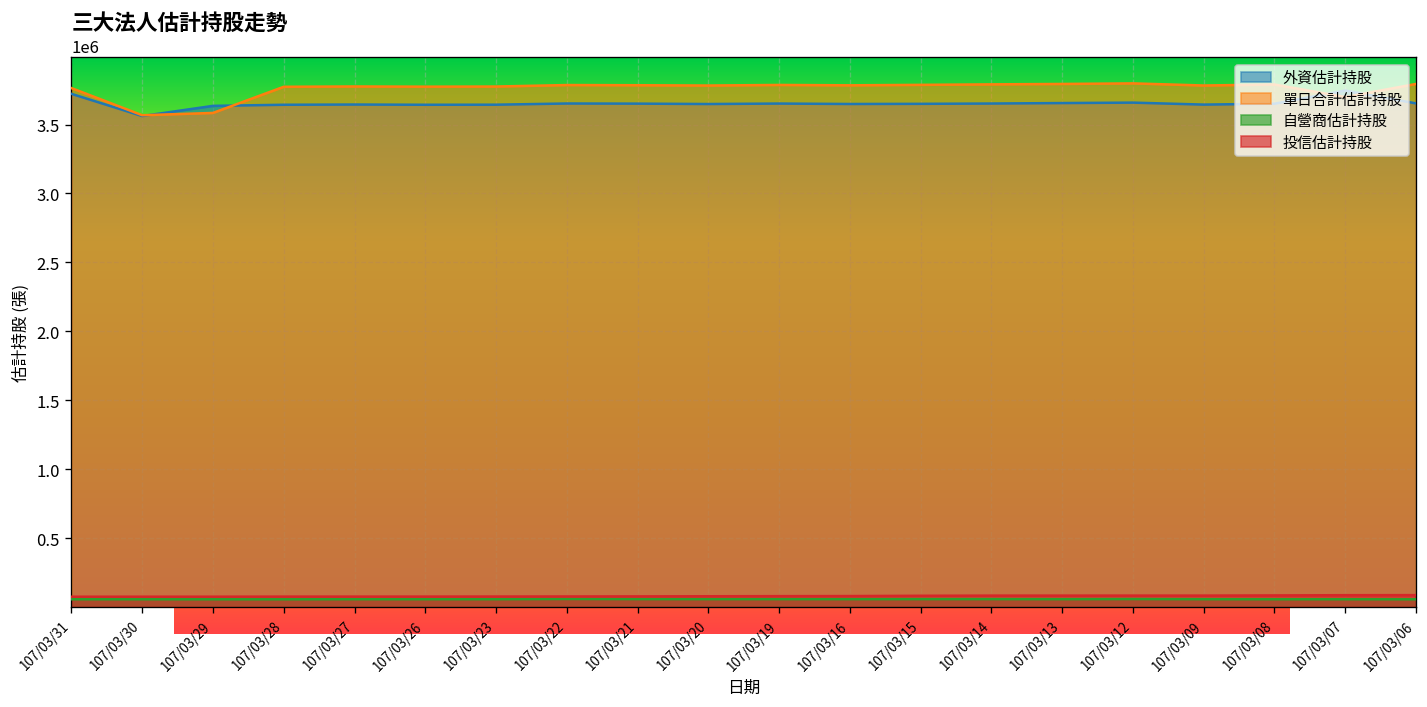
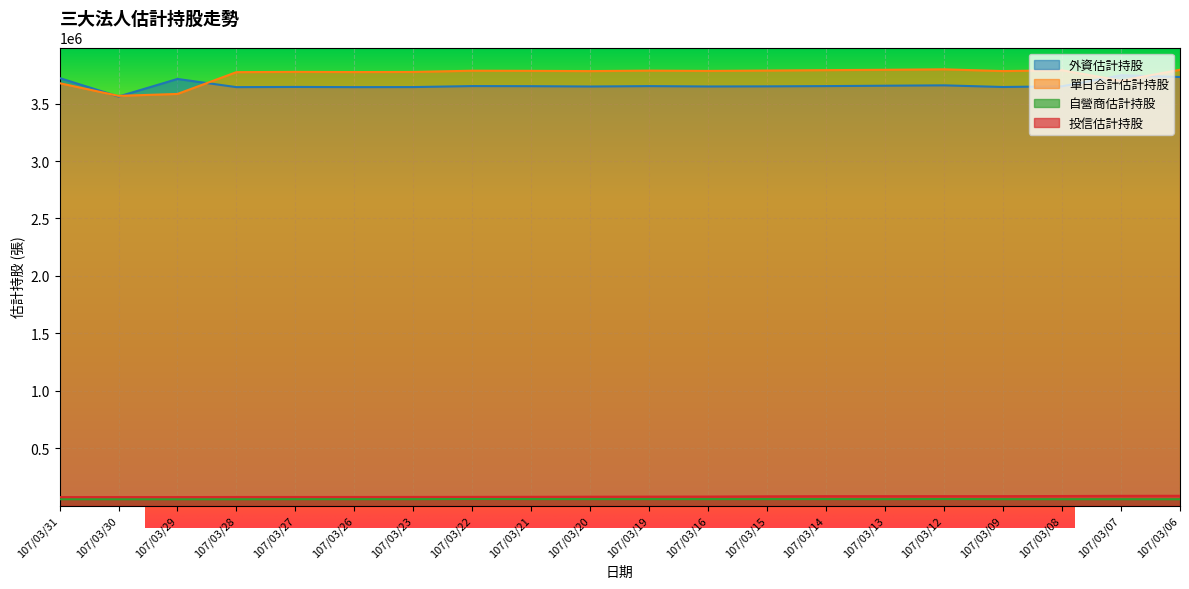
三大法人估計持股走勢, 單日合計估計持股, 107/03/31: 3760000 -> 3680000
三大法人估計持股走勢, 外資估計持股, 107/03/29: 3640000 -> 3720000
三大法人估計持股走勢, 外資估計持股, 107/03/06: 3650000 -> 3730000
